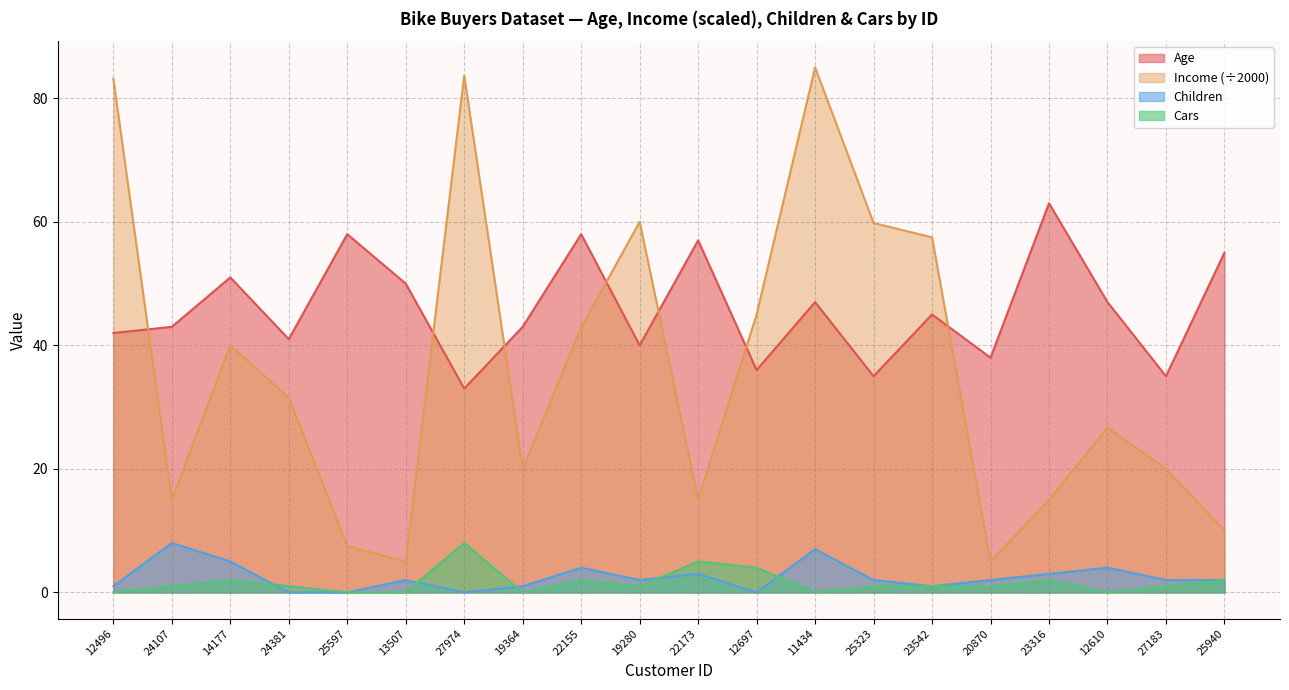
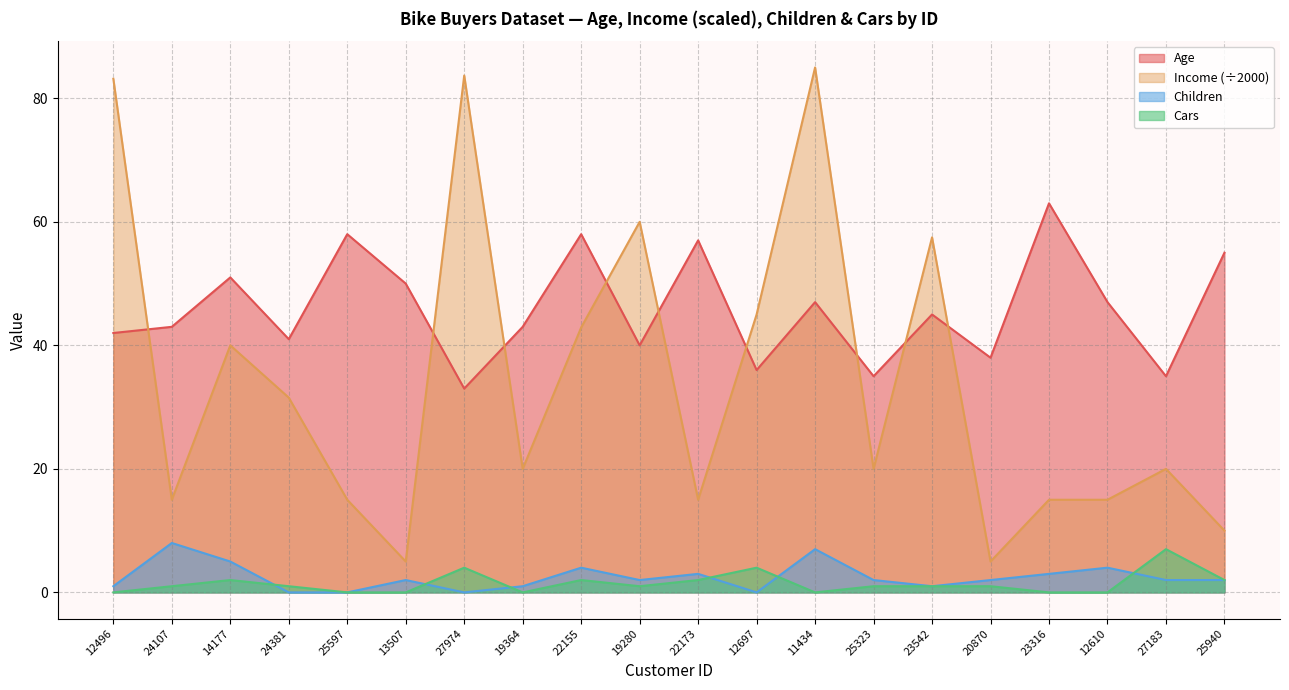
Income (÷2000), 25597: 8 -> 15
Cars, 27974: 8 -> 4
Cars, 22173: 5 -> 2
Income (÷2000), 25323: 60 -> 20
Cars, 23316: 2 -> 0
Income (÷2000), 12610: 27 -> 15
Cars, 27183: 1 -> 7
